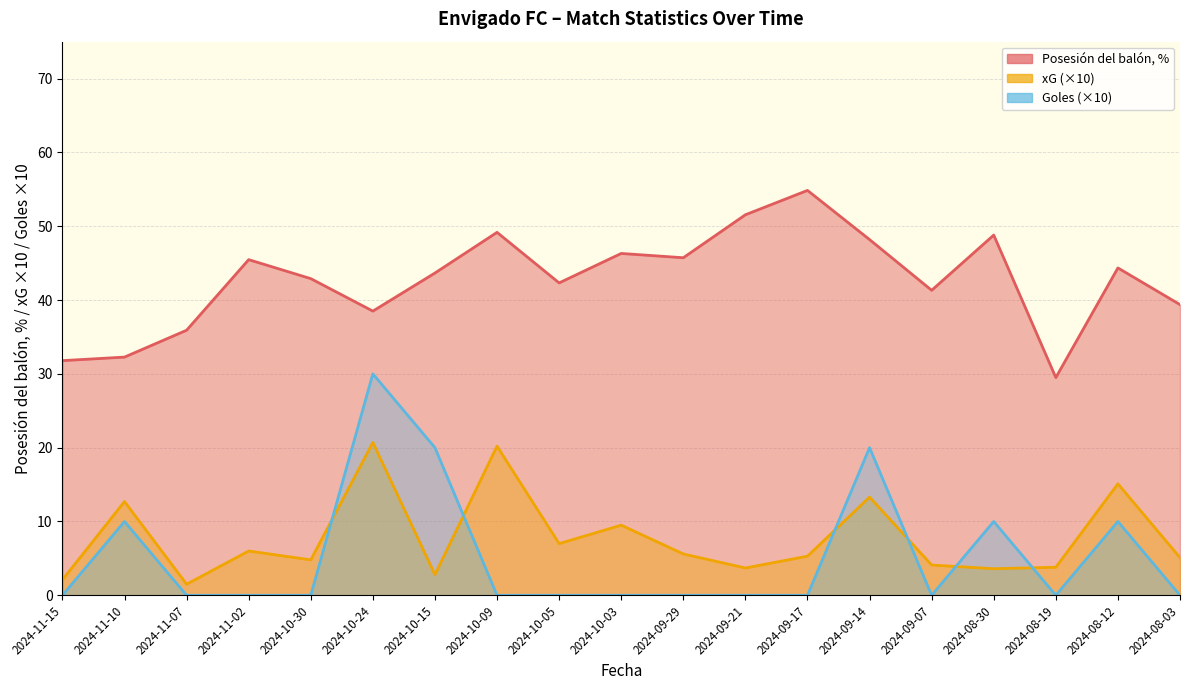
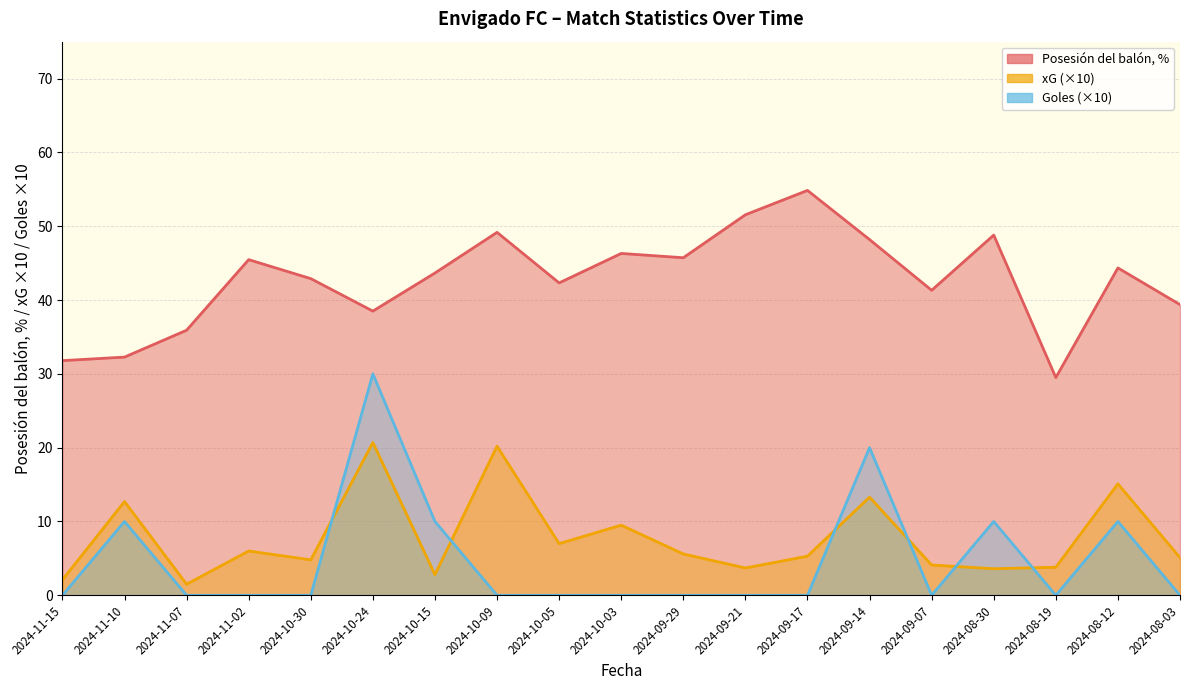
Goles (×10), 2024-10-15: 20 -> 10
